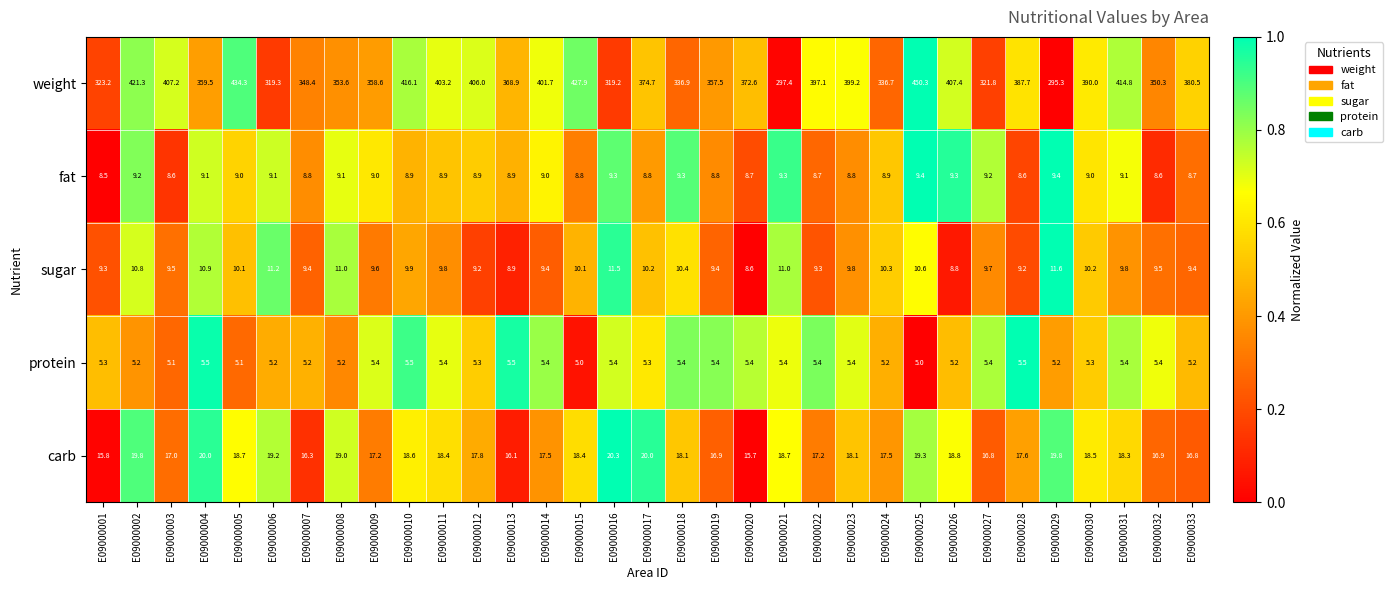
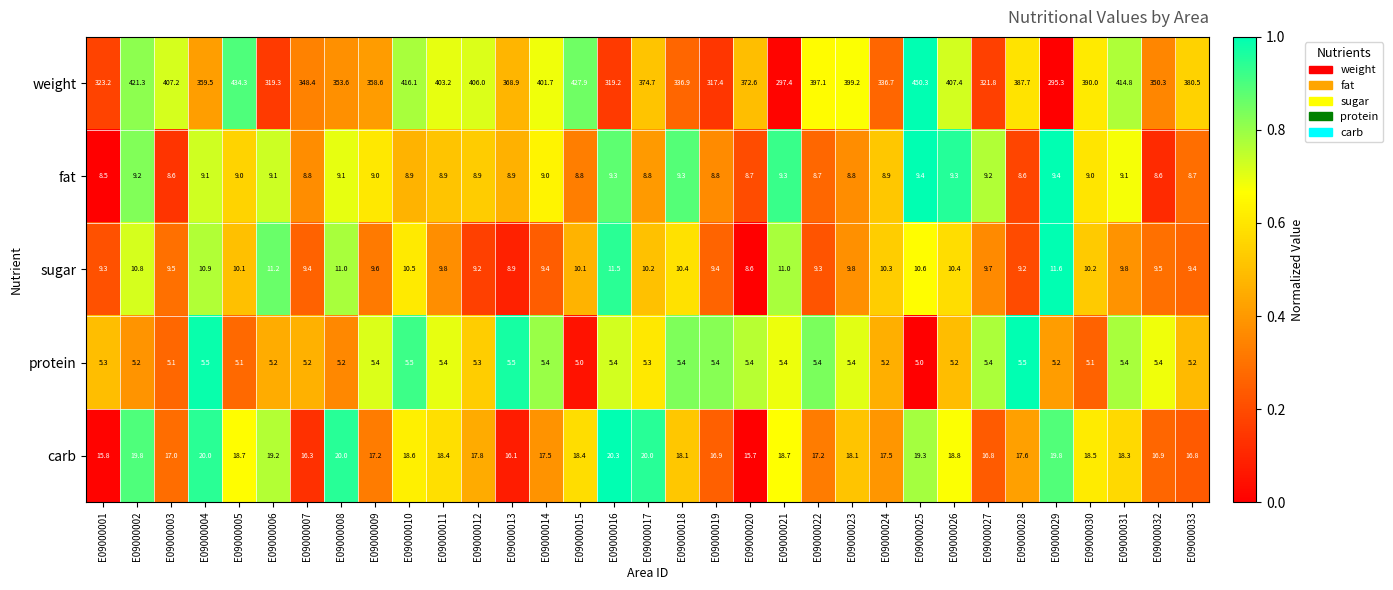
weight, E09000019: 357.5 -> 317.4
sugar, E09000010: 9.9 -> 10.5
sugar, E09000026: 8.8 -> 10.4
protein, E09000030: 5.3 -> 5.1
carb, E09000008: 19.0 -> 20.0
